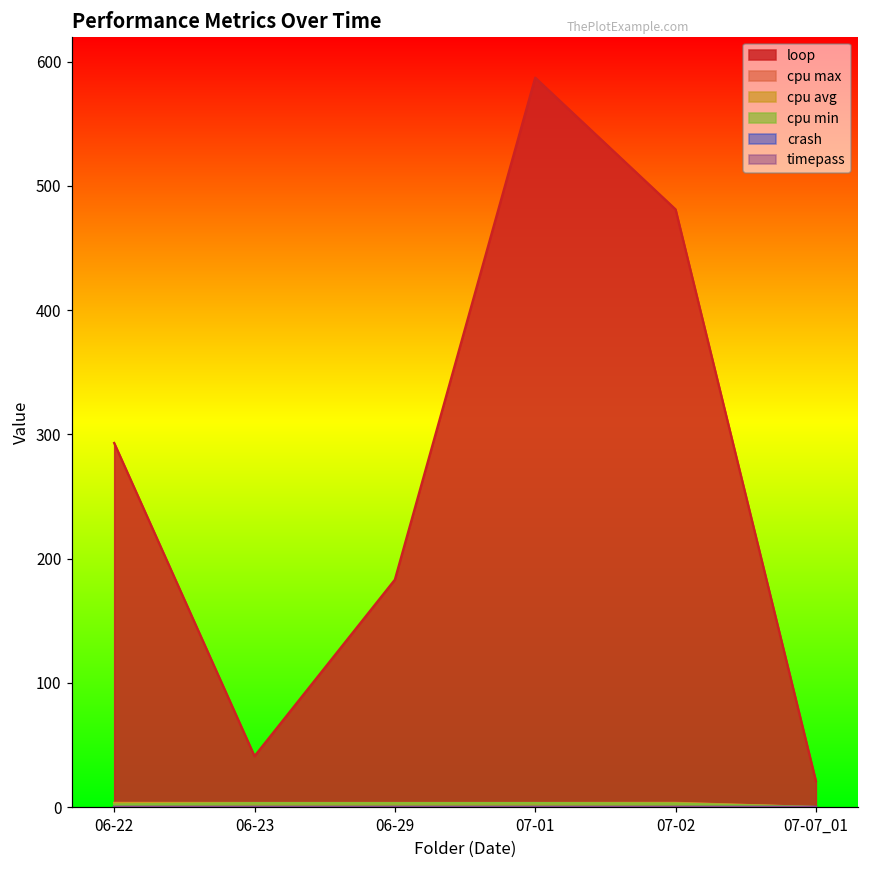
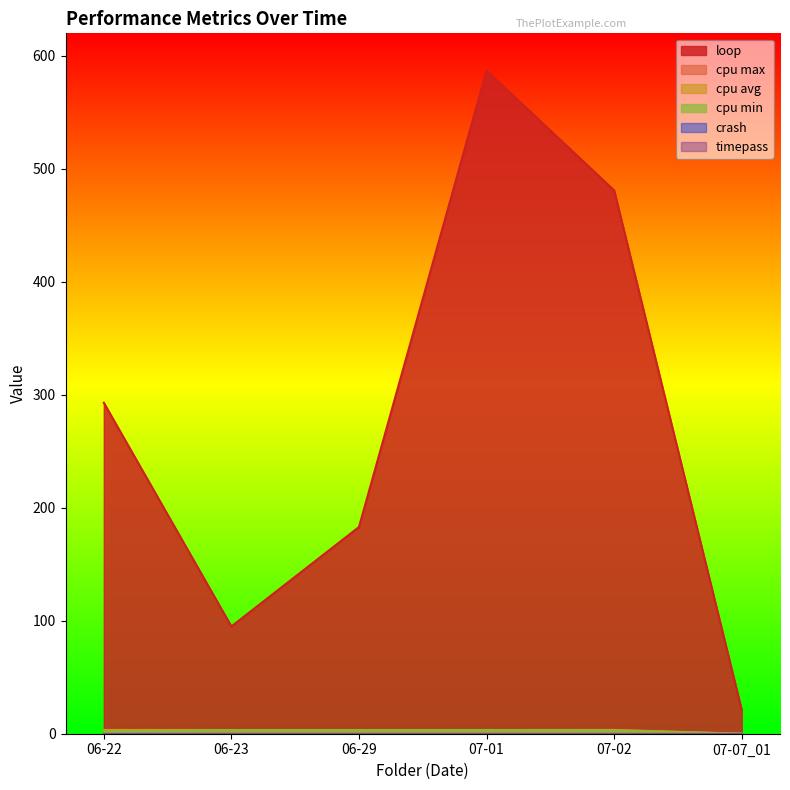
loop, 06-23: 41 -> 95
